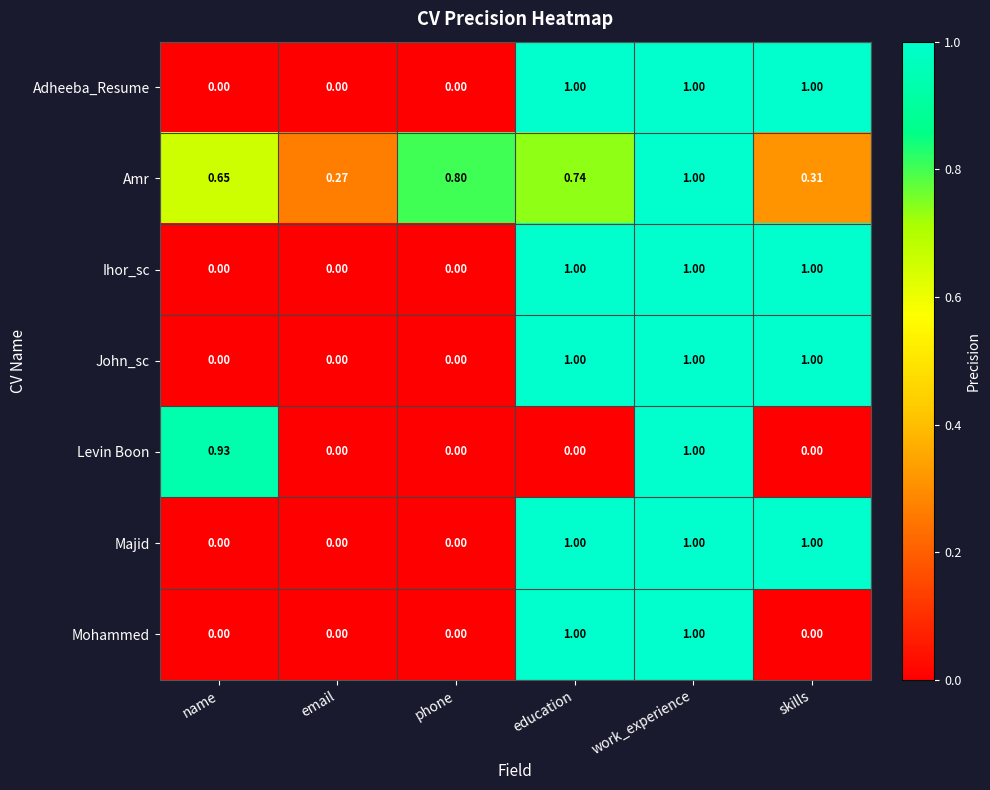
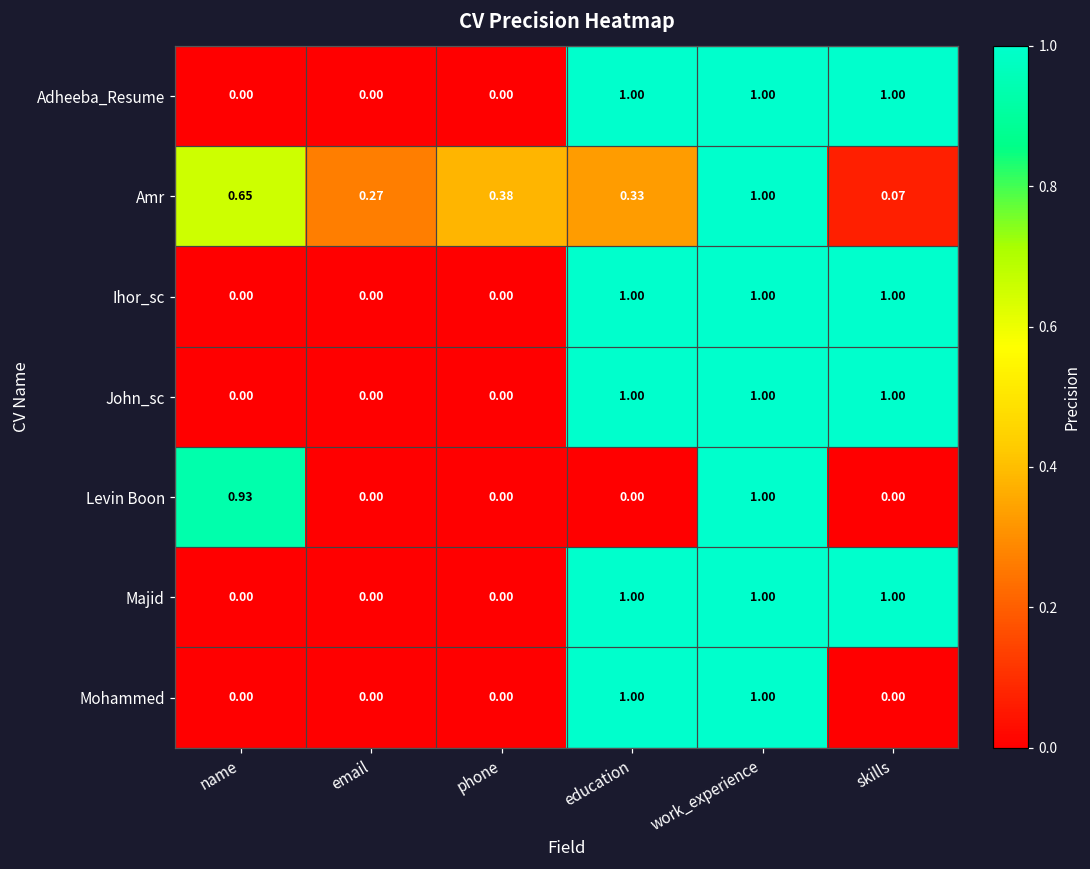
Amr, phone: 0.80 -> 0.38
Amr, education: 0.74 -> 0.33
Amr, skills: 0.31 -> 0.07
